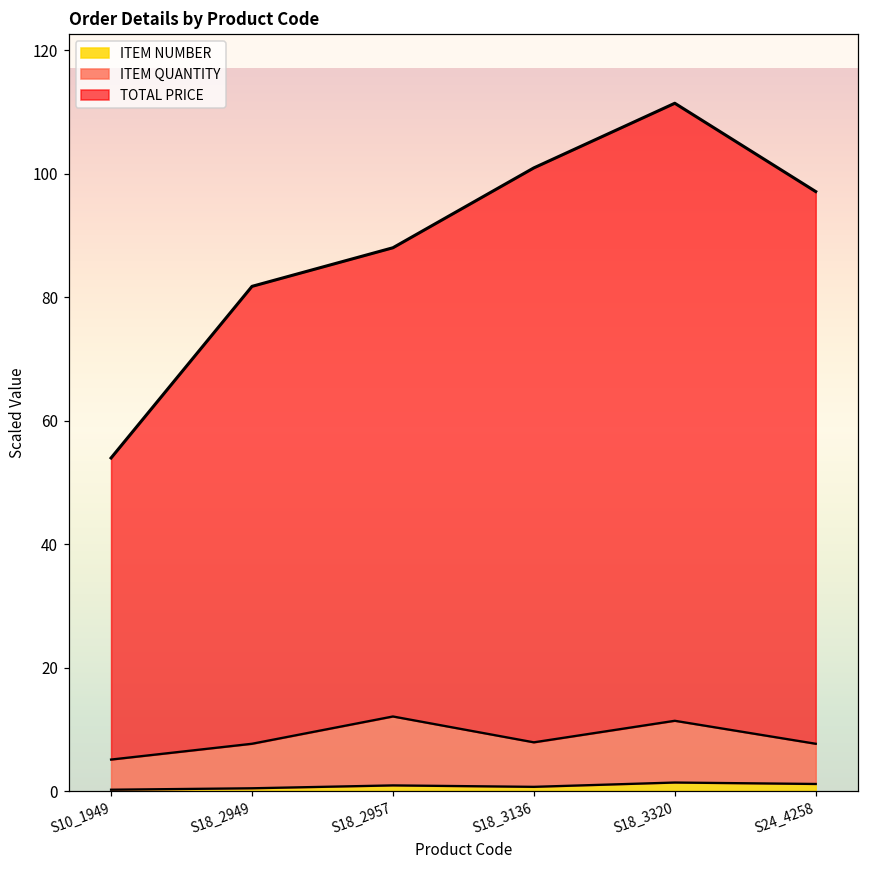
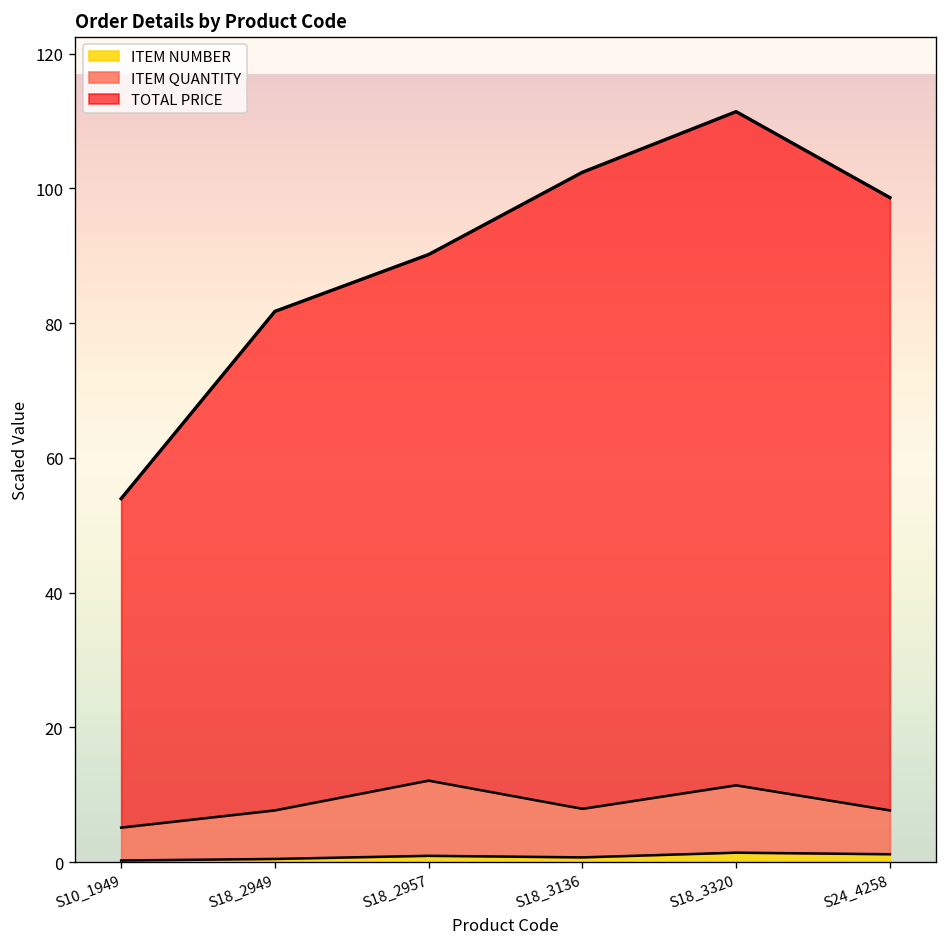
TOTAL PRICE, S18_2957: 76 -> 78
TOTAL PRICE, S18_3136: 93 -> 94
TOTAL PRICE, S24_4258: 89 -> 91
